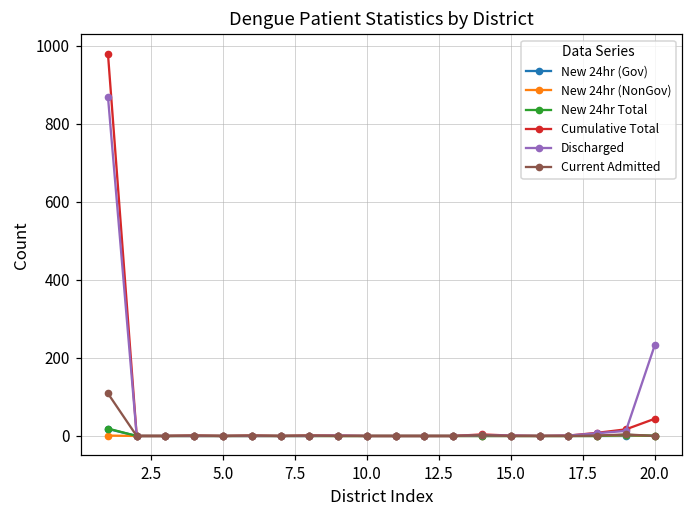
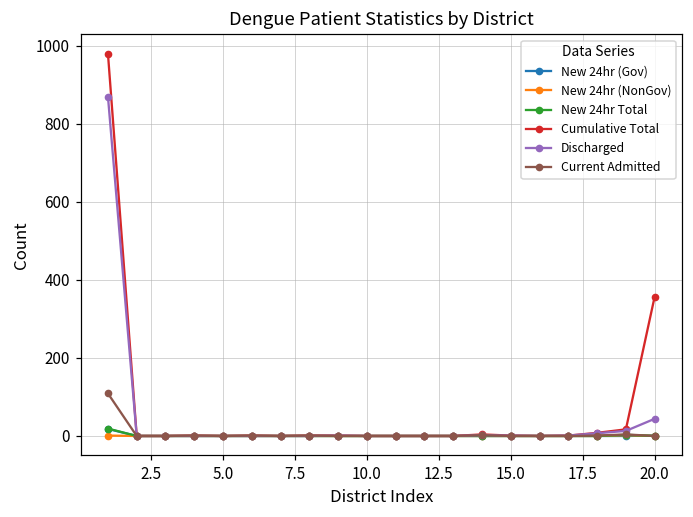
Cumulative Total, 20.0: 40 -> 360
Discharged, 20.0: 230 -> 40
